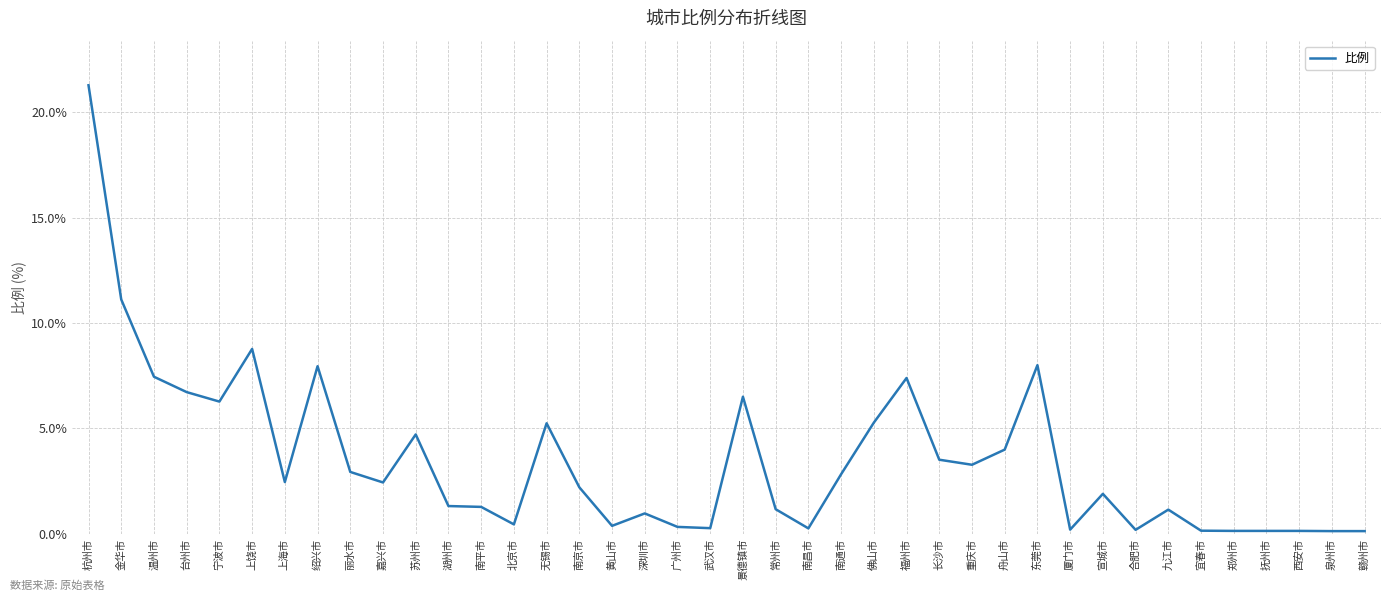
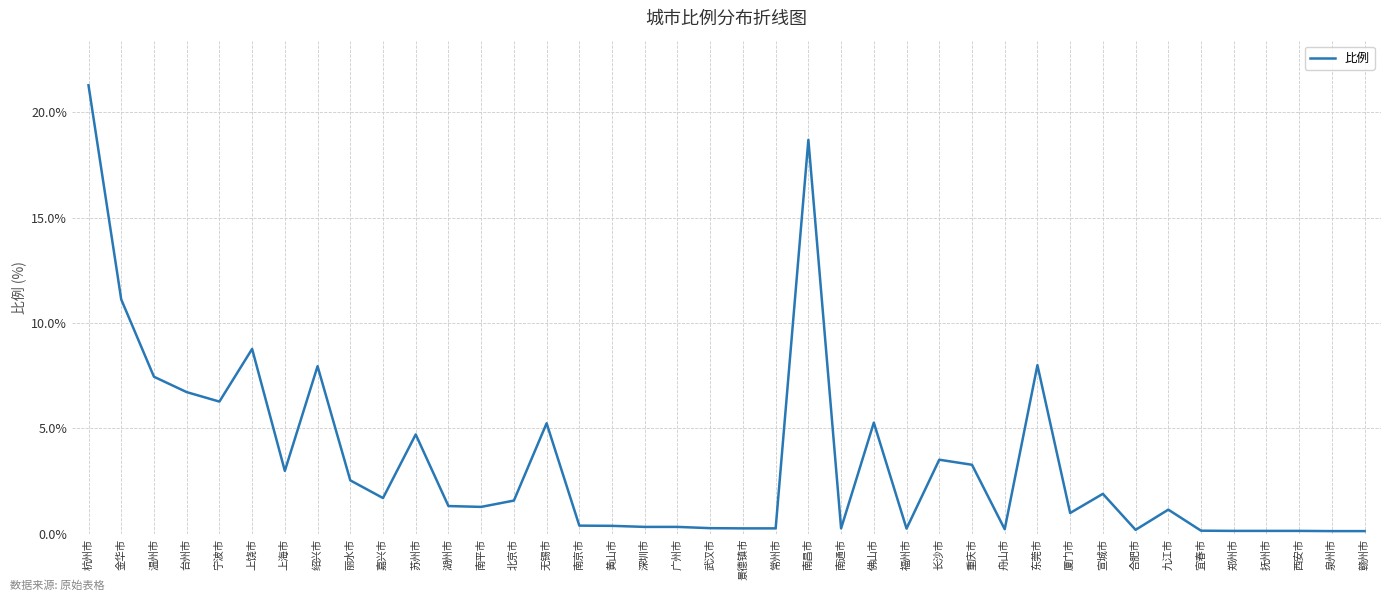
上海市: 2.5% -> 3.0%
丽水市: 2.9% -> 2.5%
嘉兴市: 2.4% -> 1.7%
北京市: 0.4% -> 1.6%
南京市: 2.2% -> 0.4%
深圳市: 1.0% -> 0.3%
景德镇市: 6.5% -> 0.3%
常州市: 1.2% -> 0.3%
南昌市: 0.3% -> 18.7%
南通市: 2.8% -> 0.3%
福州市: 7.4% -> 0.2%
舟山市: 4.0% -> 0.2%
厦门市: 0.2% -> 1.0%
